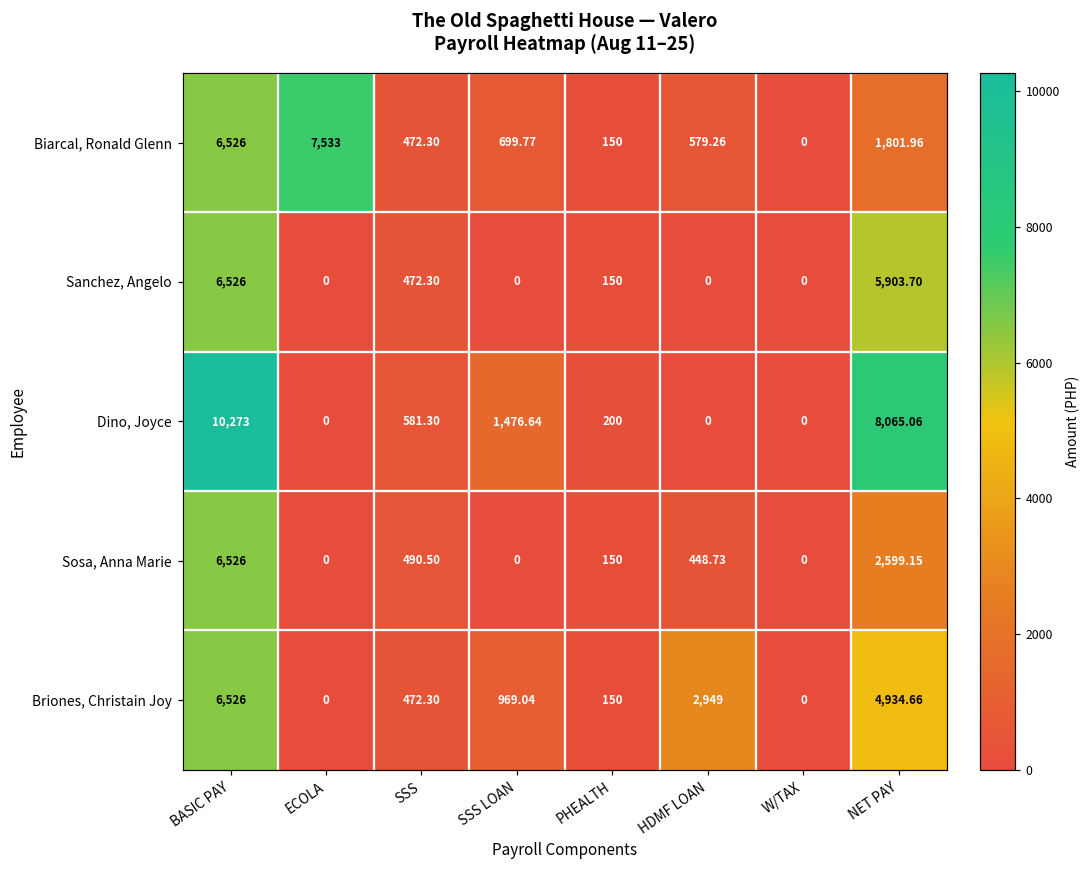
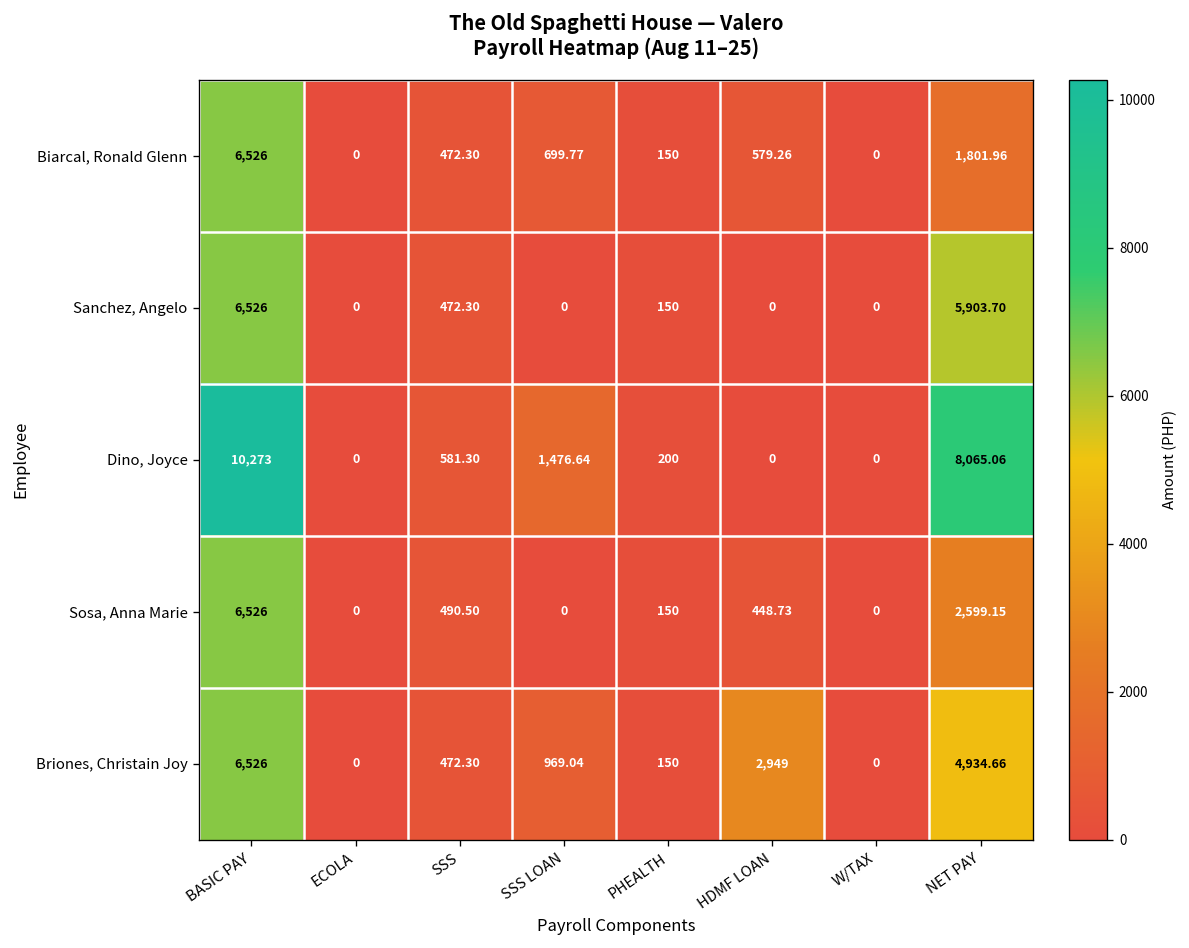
Biarcal, Ronald Glenn, ECOLA: 7,533 -> 0
